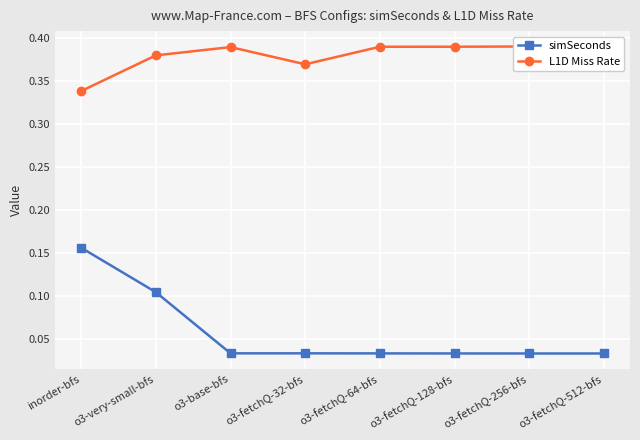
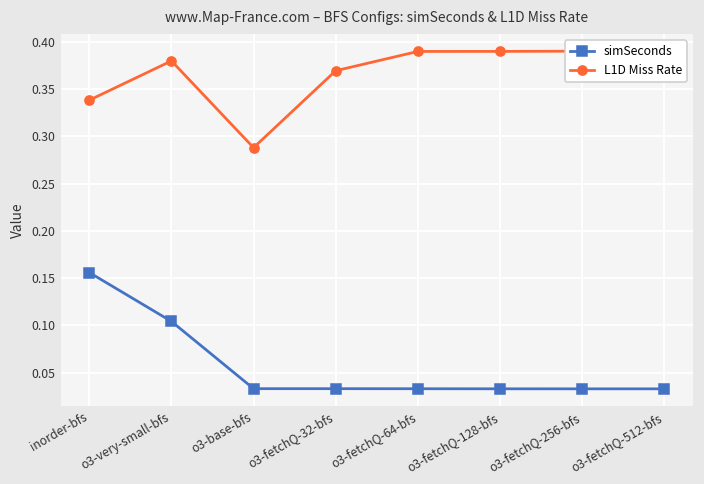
L1D Miss Rate, o3-base-bfs: 0.39 -> 0.29
